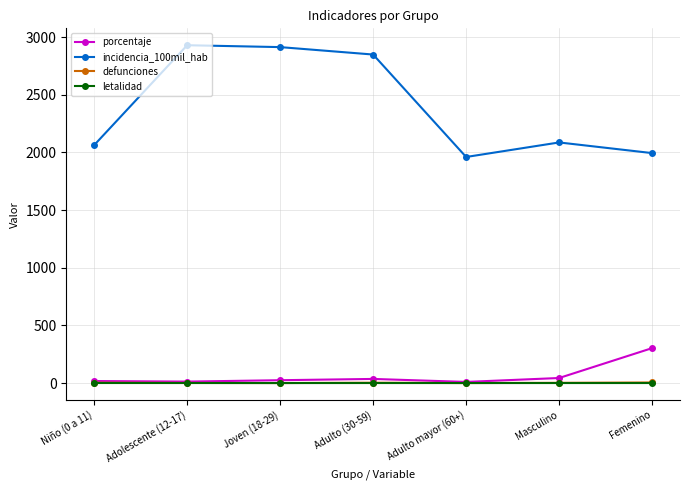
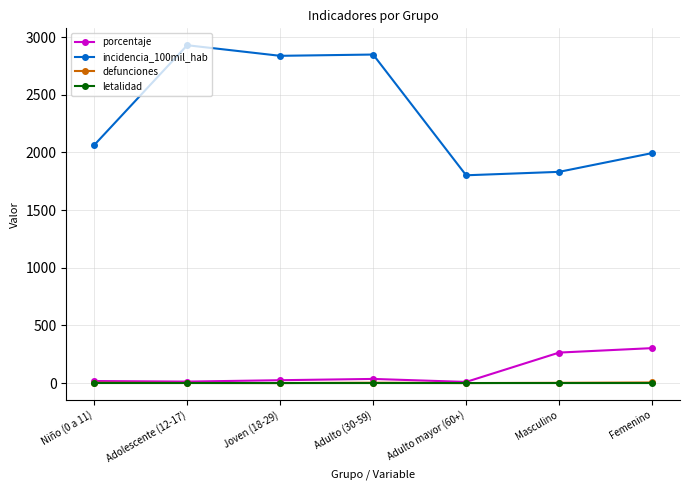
incidencia_100mil_hab, Joven (18-29): 2910 -> 2840
incidencia_100mil_hab, Adulto mayor (60+): 1960 -> 1800
porcentaje, Masculino: 40 -> 260
incidencia_100mil_hab, Masculino: 2090 -> 1830
